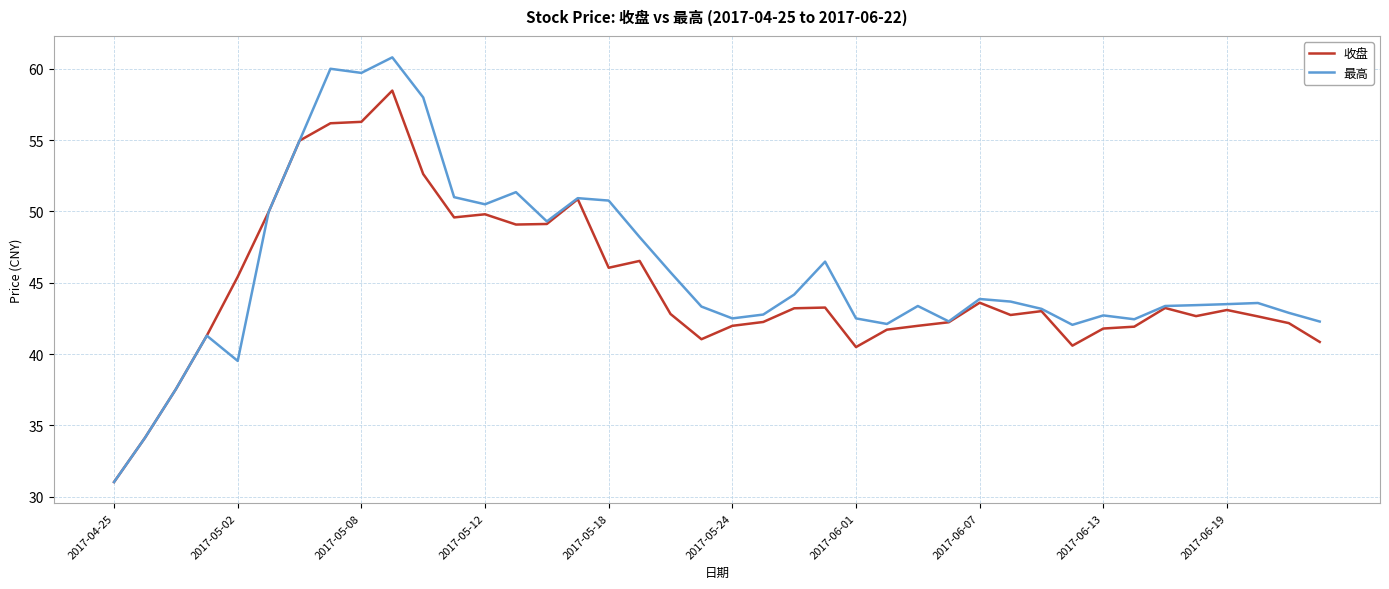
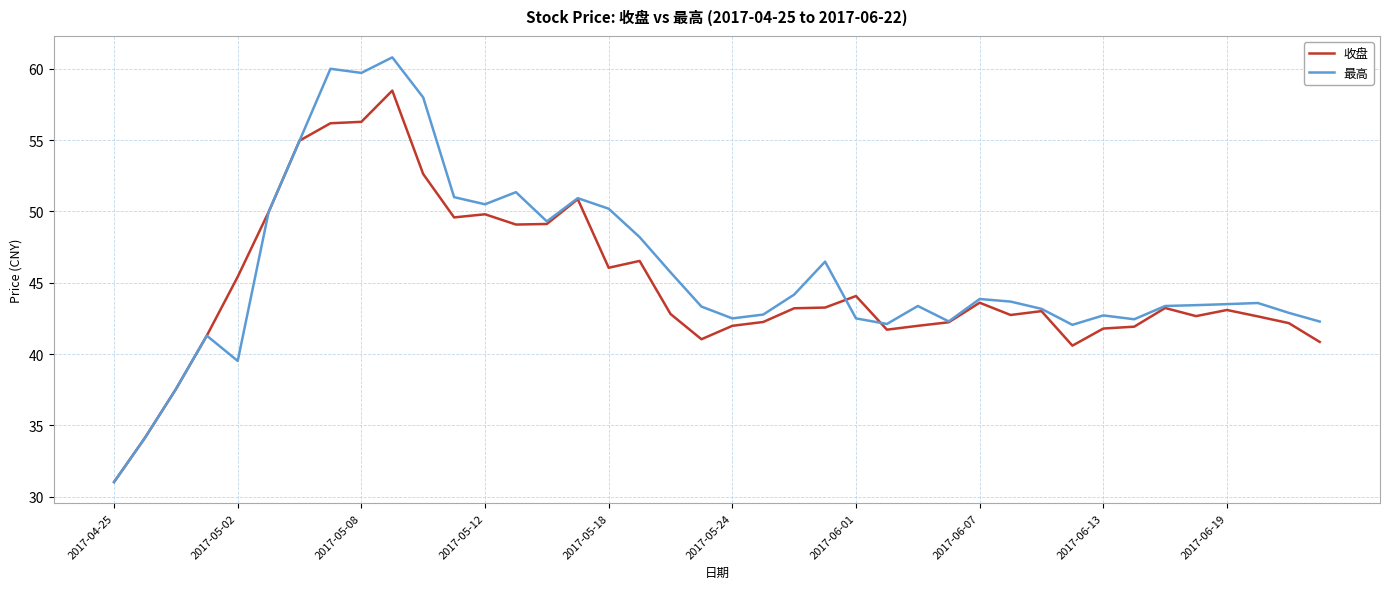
最高, 2017-05-18: 50.8 -> 50.2
收盘, 2017-06-01: 40.5 -> 44.1
